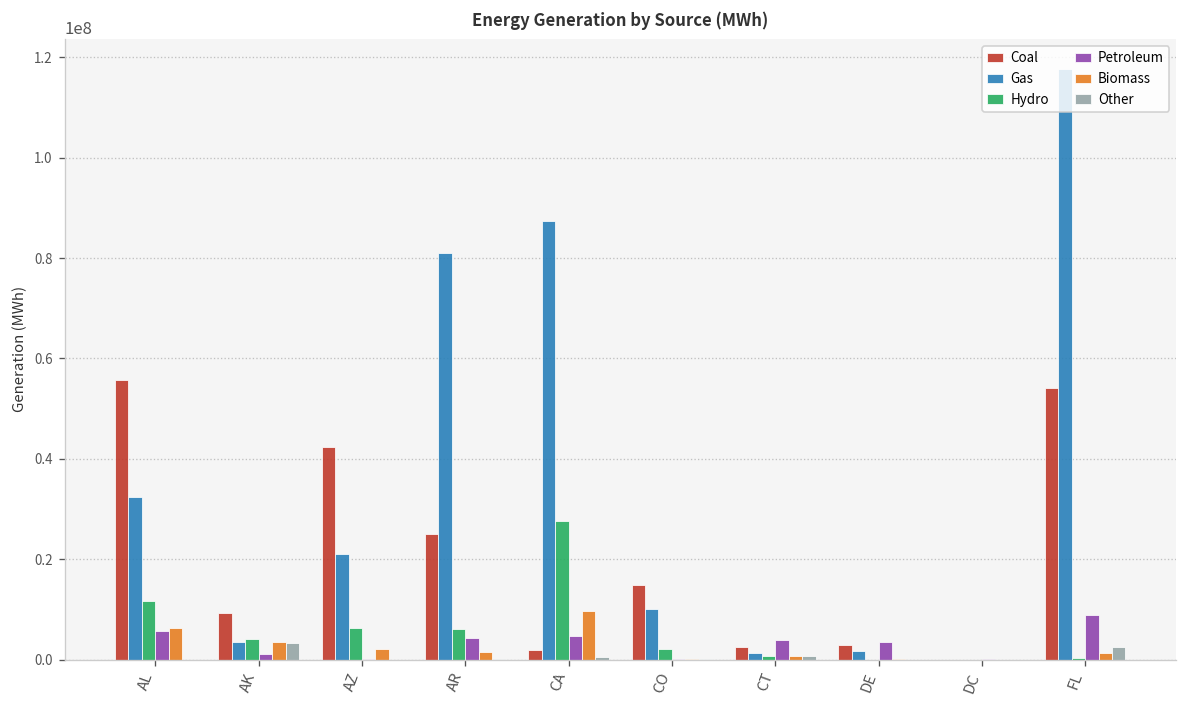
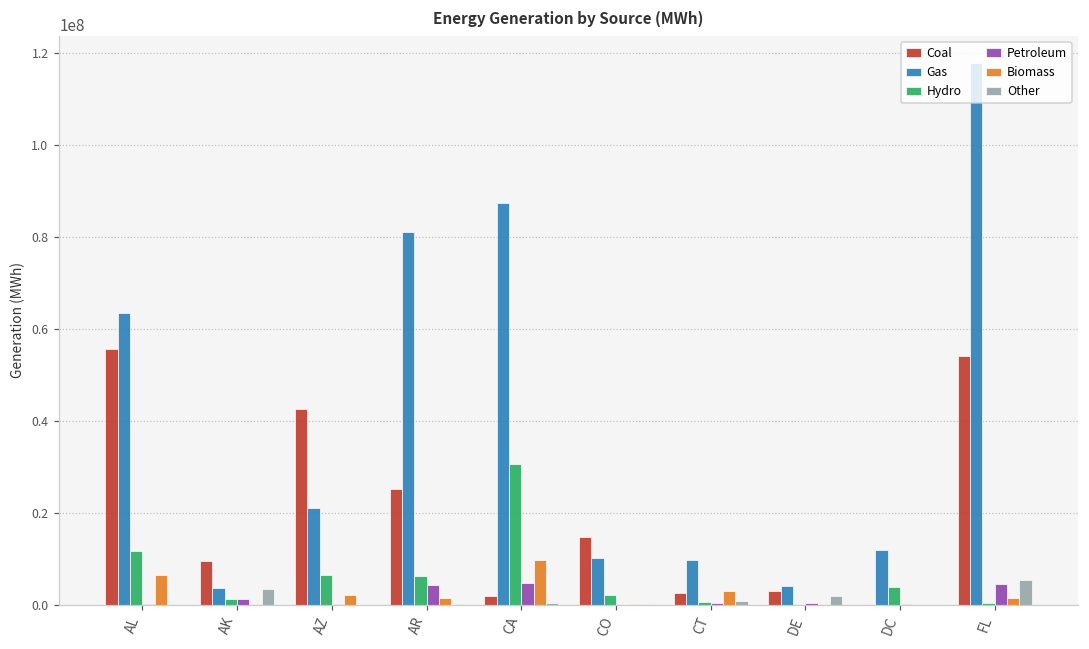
Gas, AL: 32000000 -> 63000000
Petroleum, AL: 6000000 -> 0
Hydro, AK: 4000000 -> 1000000
Biomass, AK: 3000000 -> 0
Hydro, CA: 28000000 -> 30000000
Gas, CT: 1000000 -> 10000000
Petroleum, CT: 4000000 -> 0
Biomass, CT: 1000000 -> 3000000
Gas, DE: 2000000 -> 4000000
Petroleum, DE: 3000000 -> 0
Other, DE: 0 -> 2000000
Gas, DC: 0 -> 12000000
Hydro, DC: 0 -> 4000000
Petroleum, FL: 9000000 -> 4000000
Other, FL: 3000000 -> 5000000
